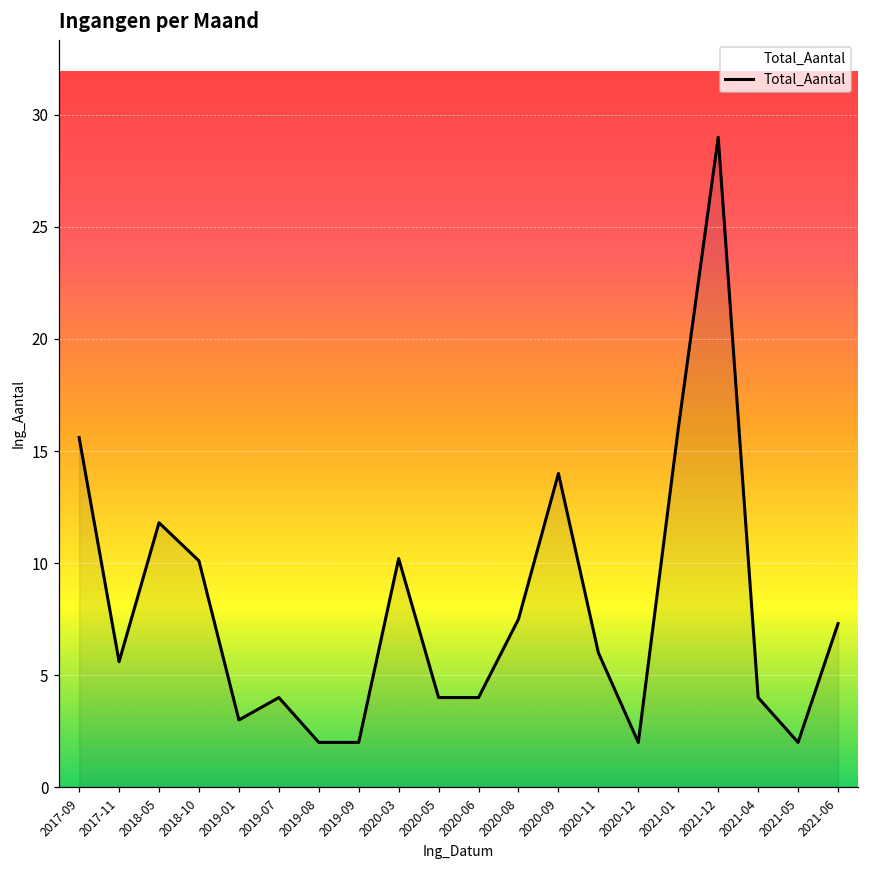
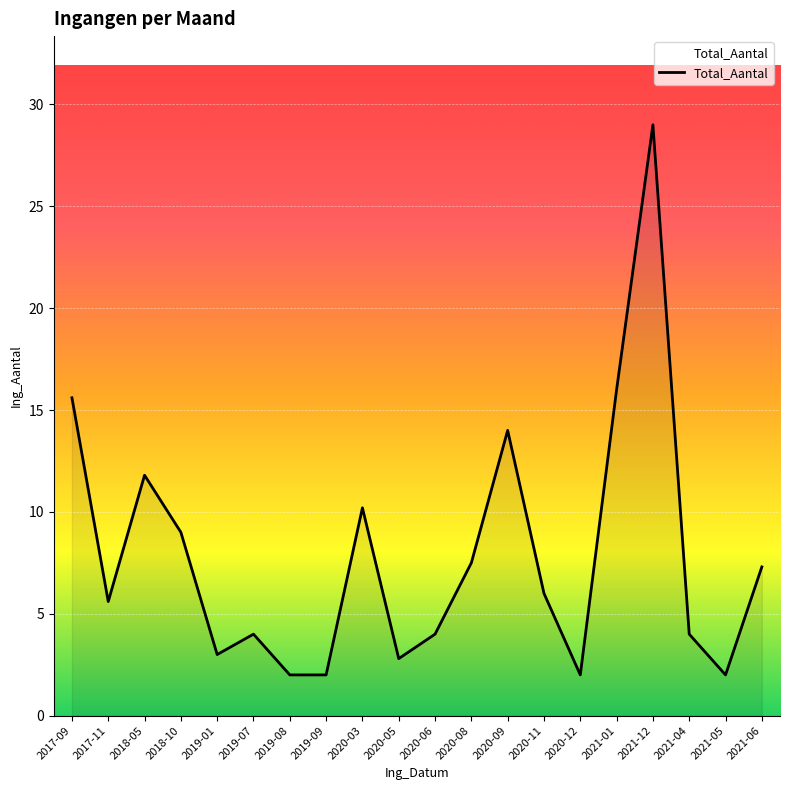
2018-10: 10.1 -> 9.0
2020-05: 4.0 -> 2.8
